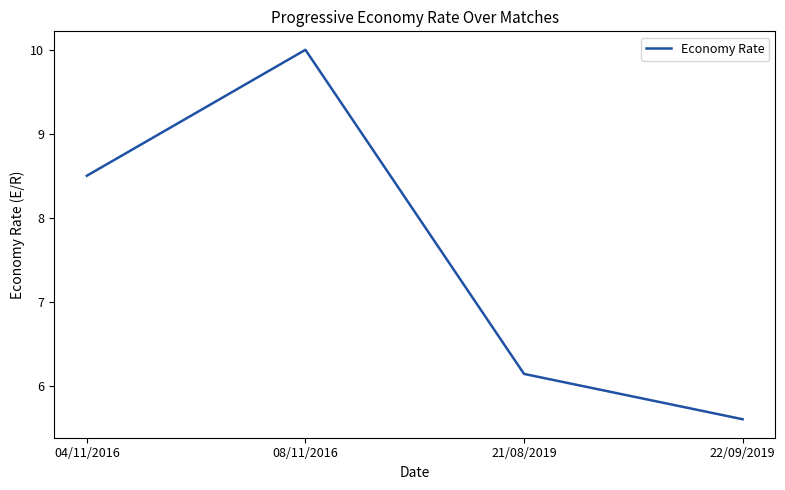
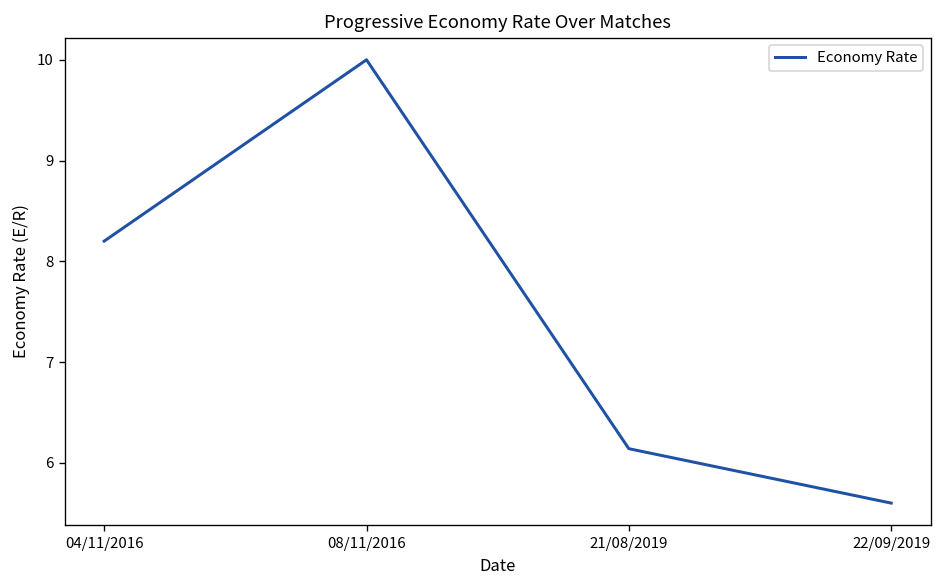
04/11/2016: 8.5 -> 8.2
